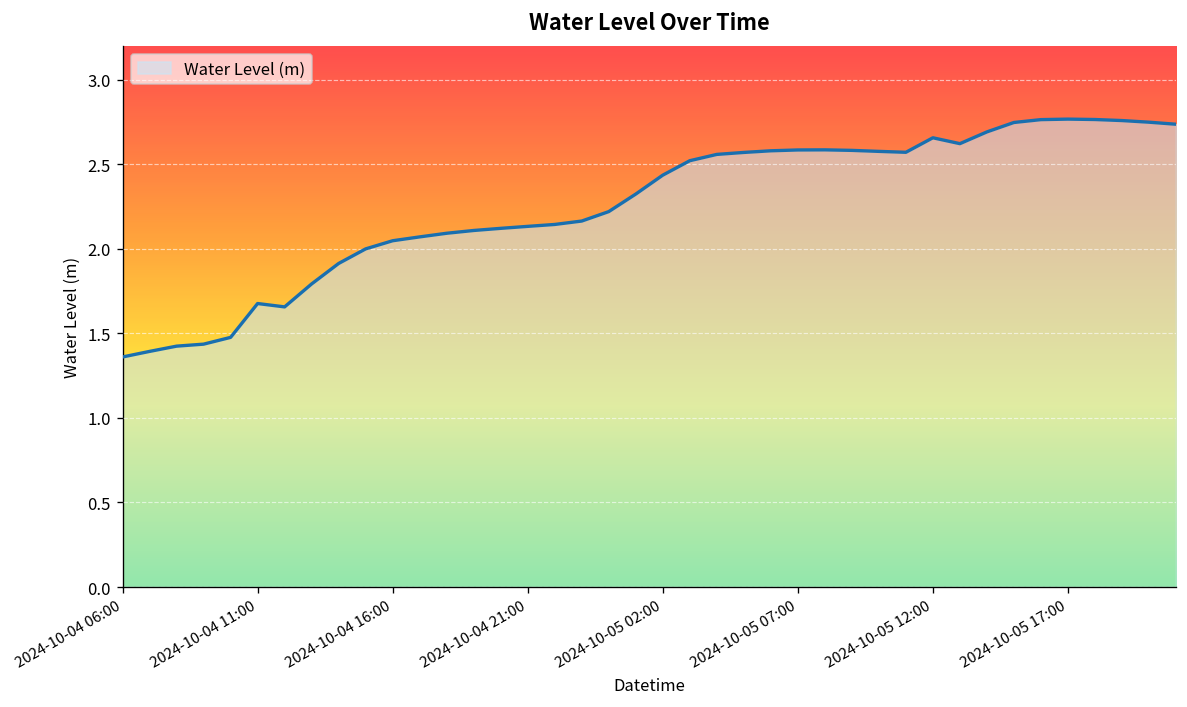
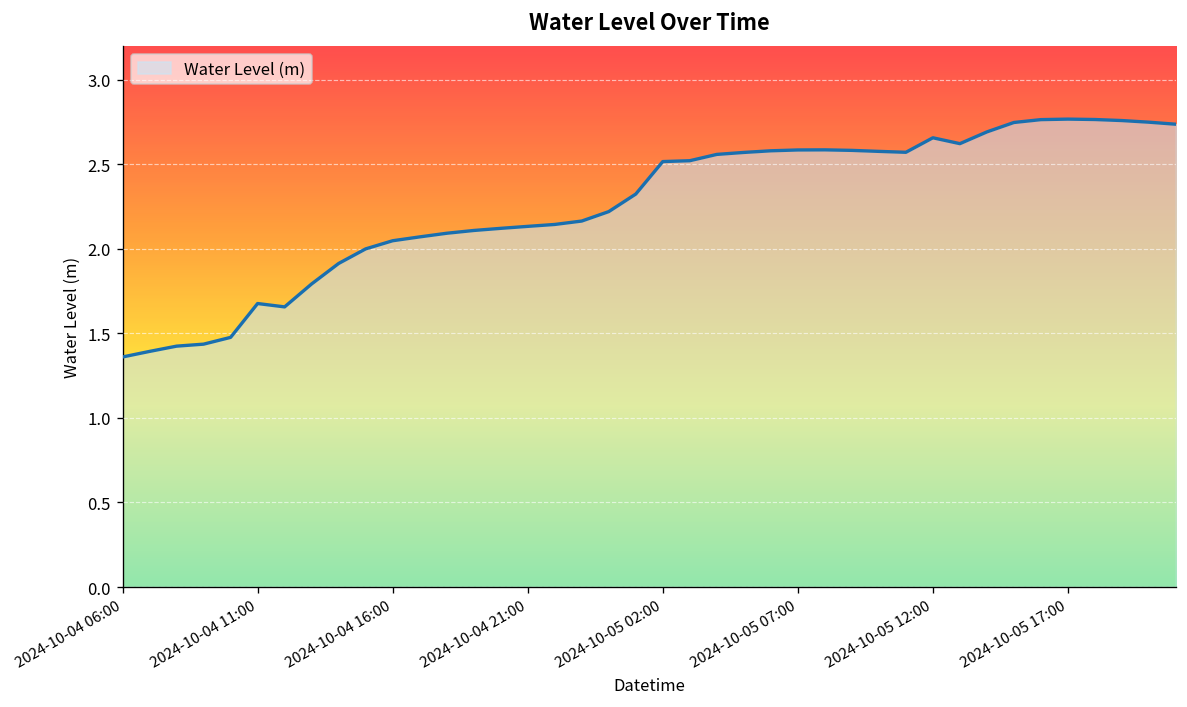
2024-10-05 02:00: 2.43 -> 2.51
